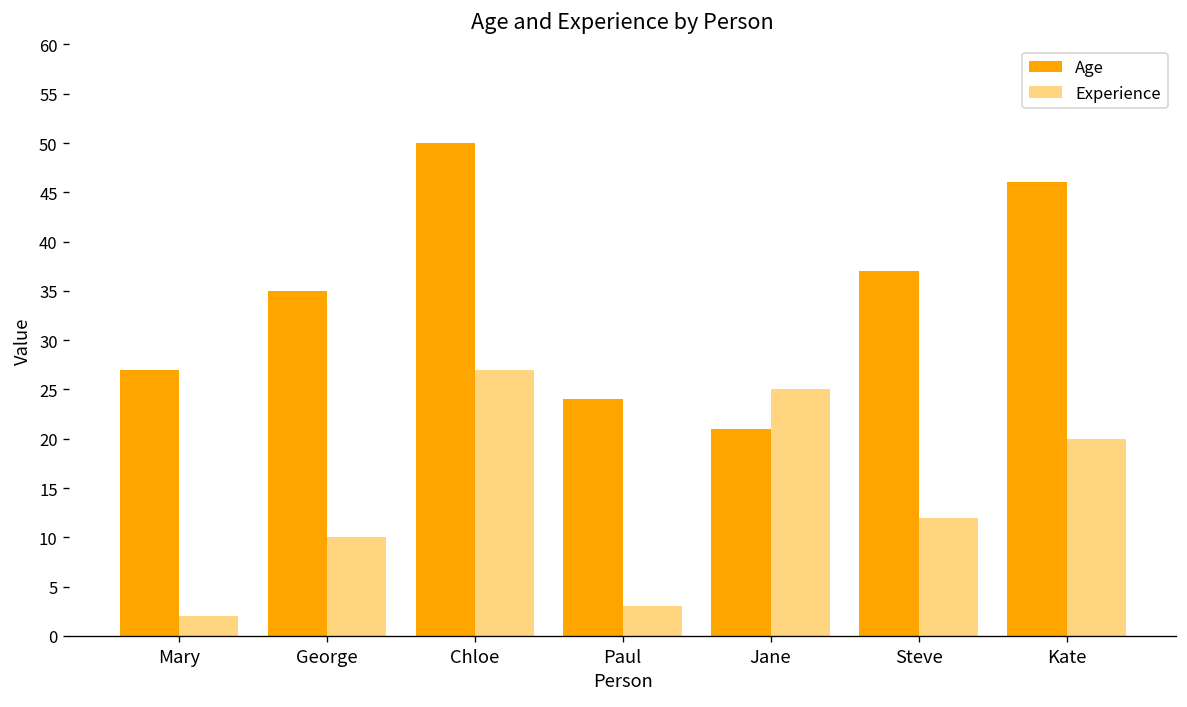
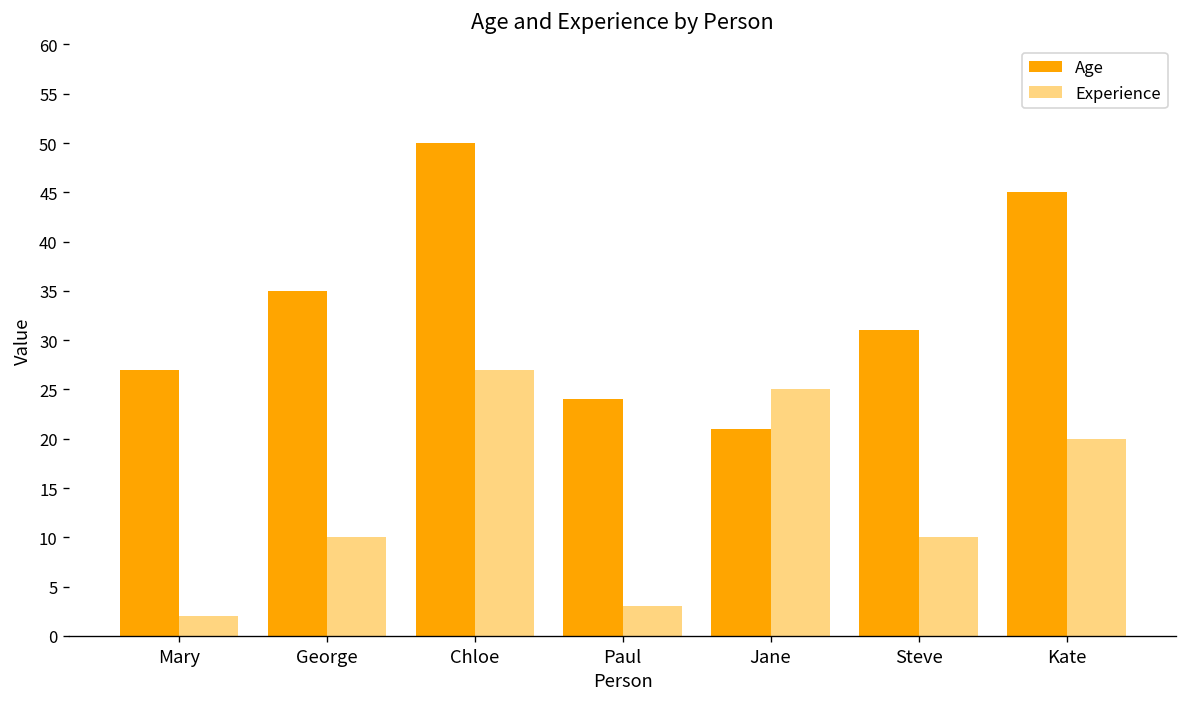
Age, Steve: 37 -> 31
Experience, Steve: 12 -> 10
Age, Kate: 46 -> 45
